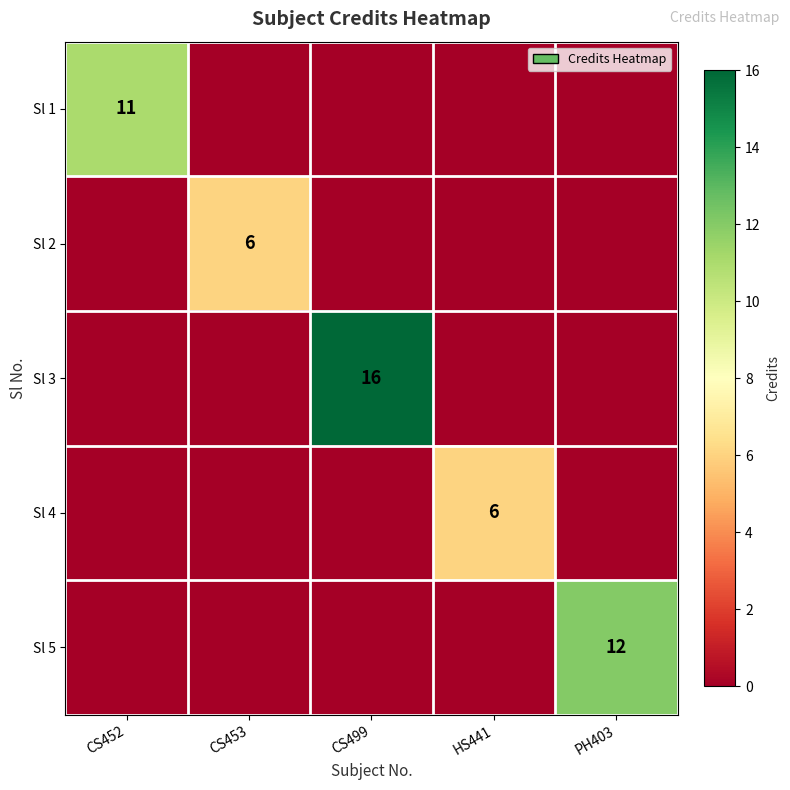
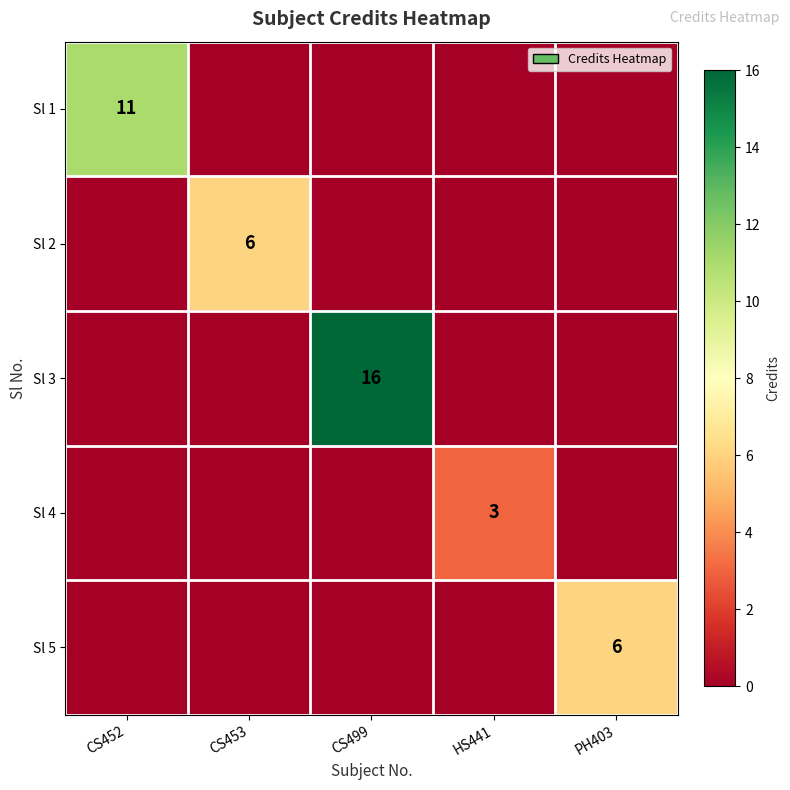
Sl 4, HS441: 6 -> 3
Sl 5, PH403: 12 -> 6
